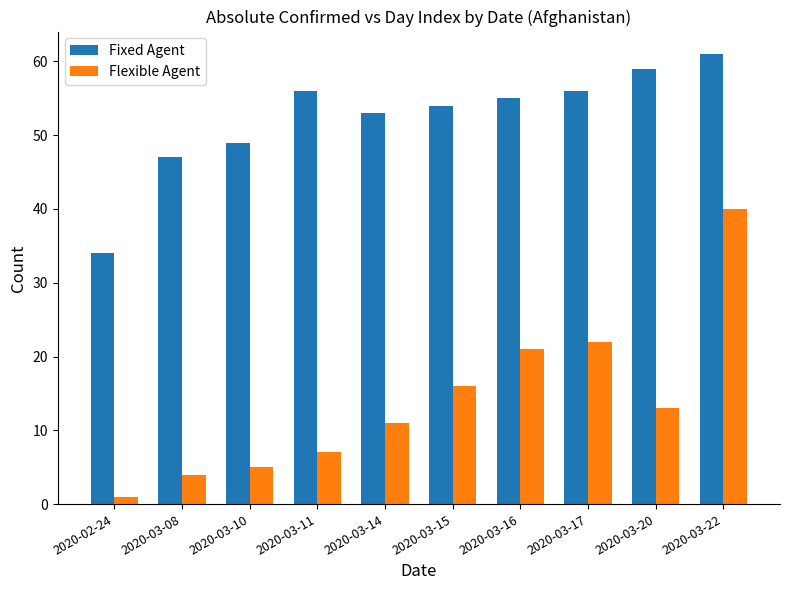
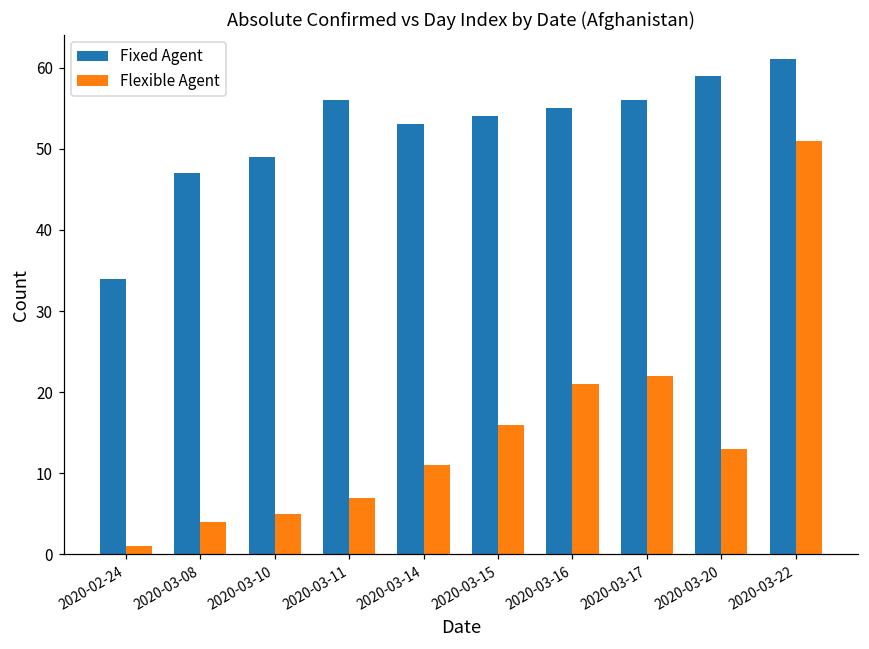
Flexible Agent, 2020-03-22: 40 -> 51
